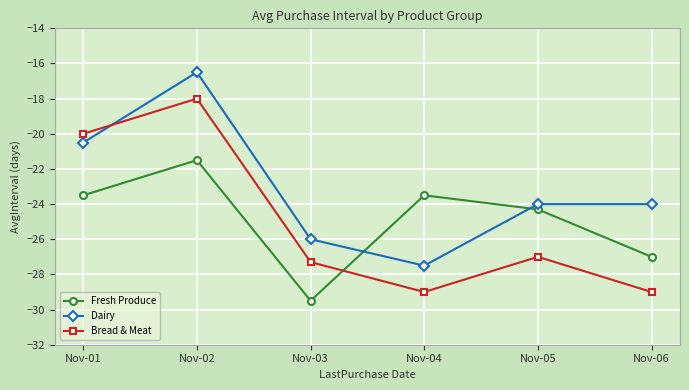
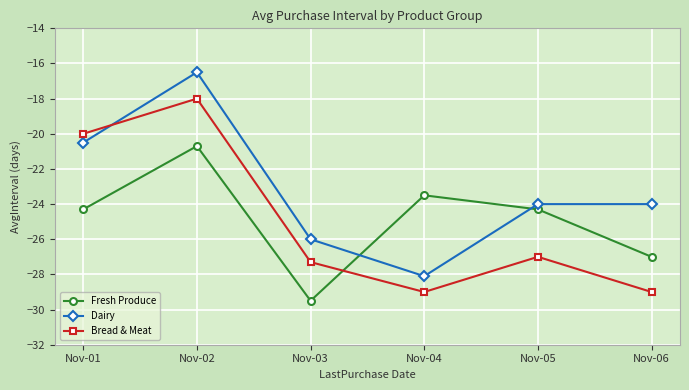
Fresh Produce, Nov-01: -23.5 -> -24.3
Fresh Produce, Nov-02: -21.5 -> -20.7
Dairy, Nov-04: -27.5 -> -28.1
